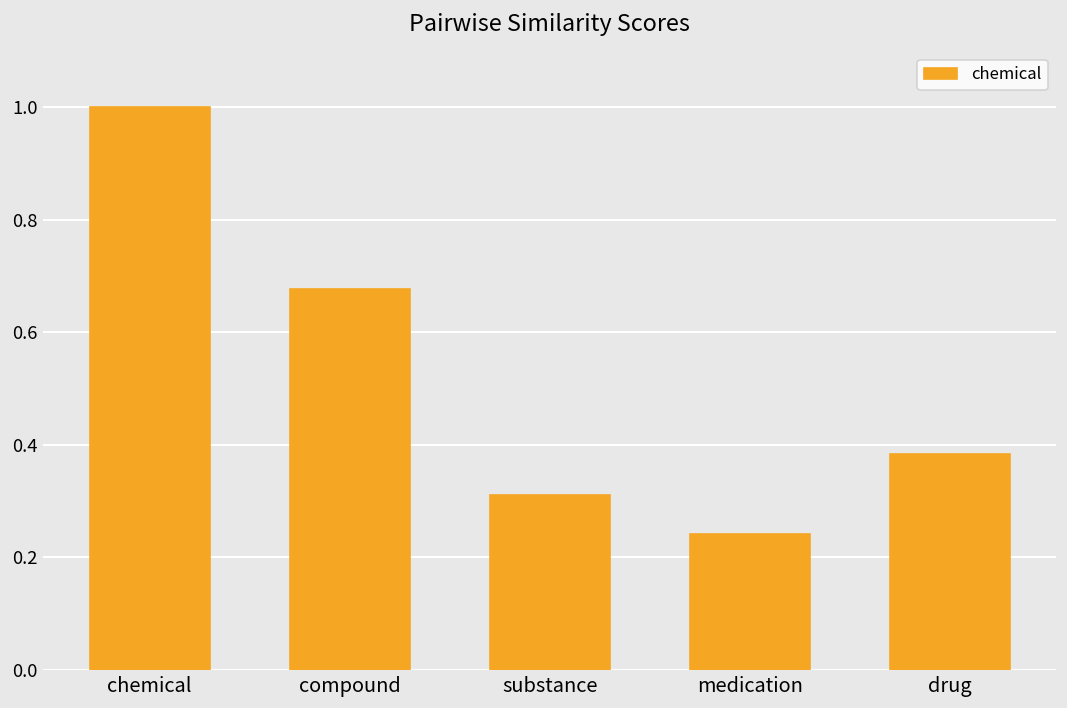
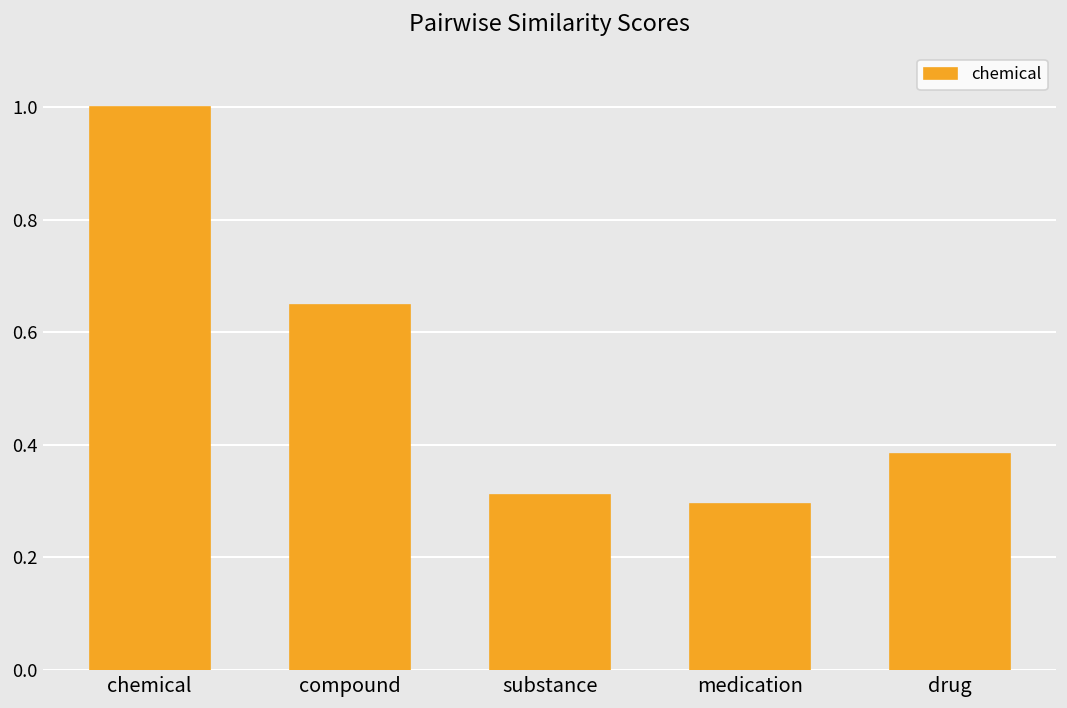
compound: 0.68 -> 0.65
medication: 0.24 -> 0.30
